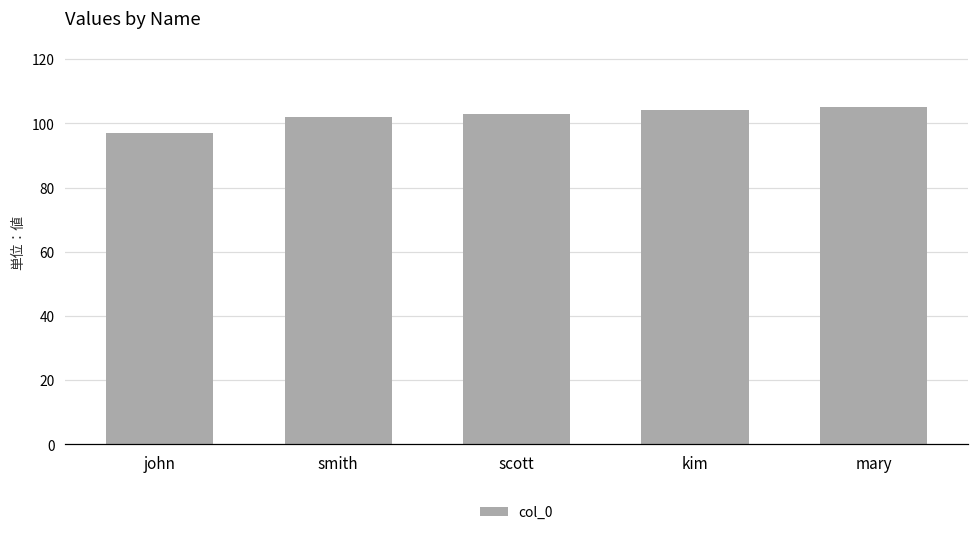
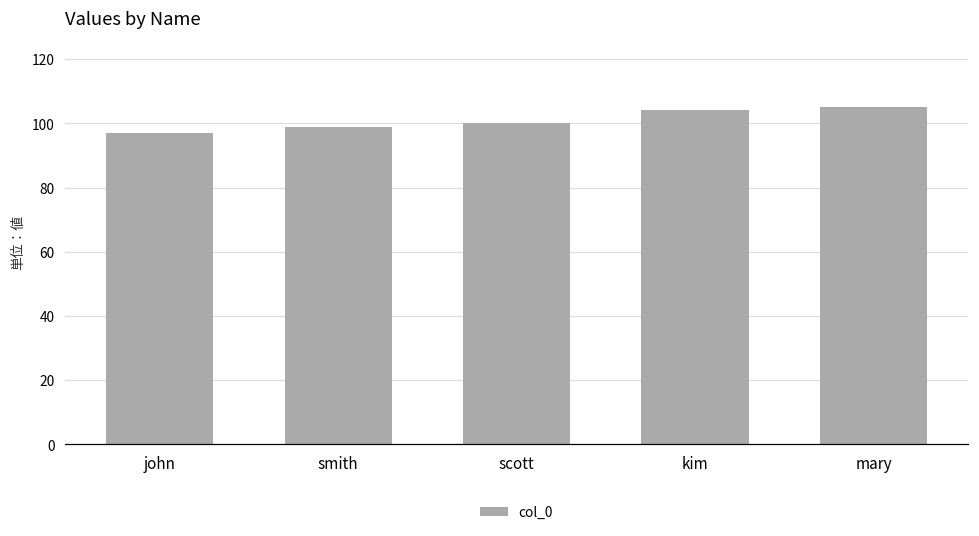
smith: 102 -> 99
scott: 103 -> 100
